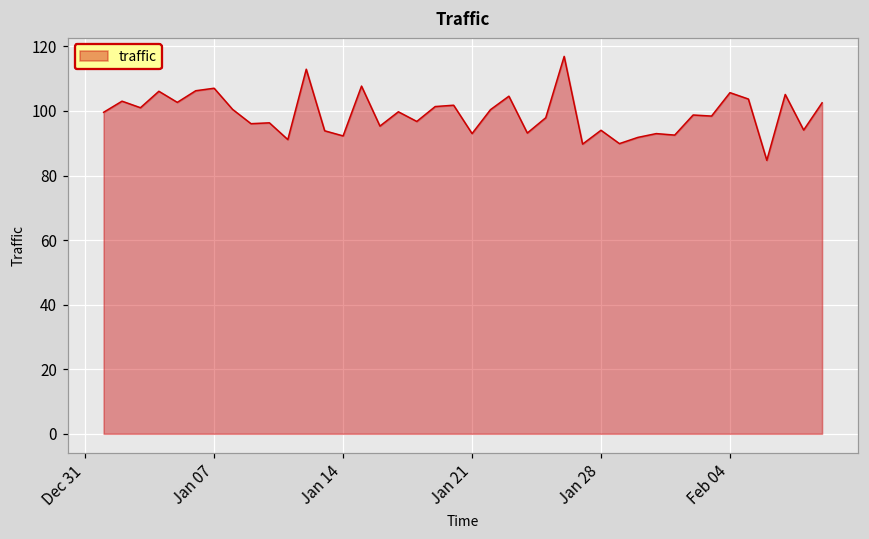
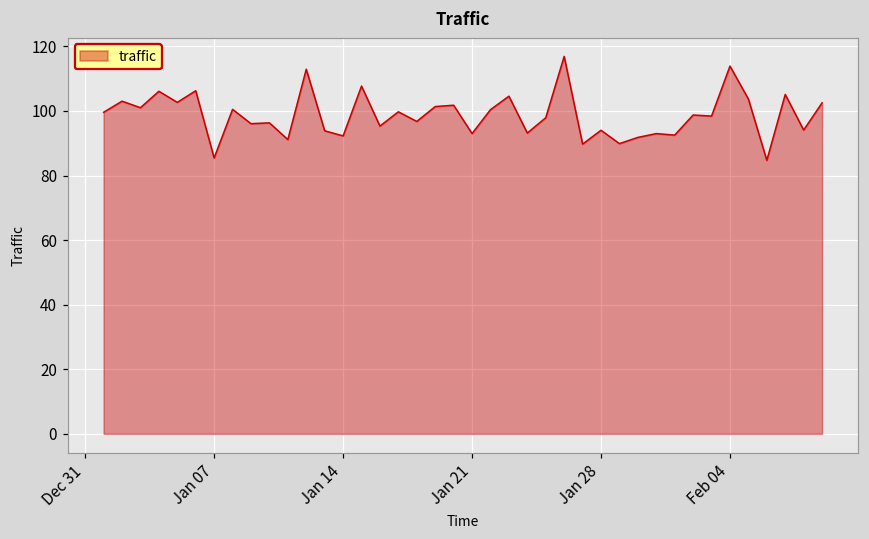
Jan 07: 107 -> 85
Feb 04: 106 -> 114
